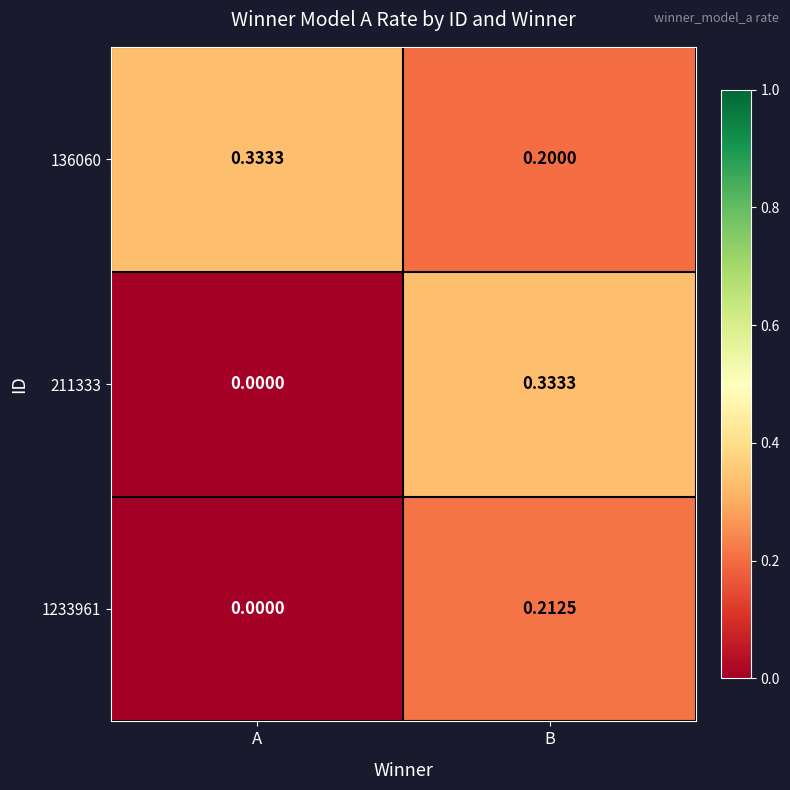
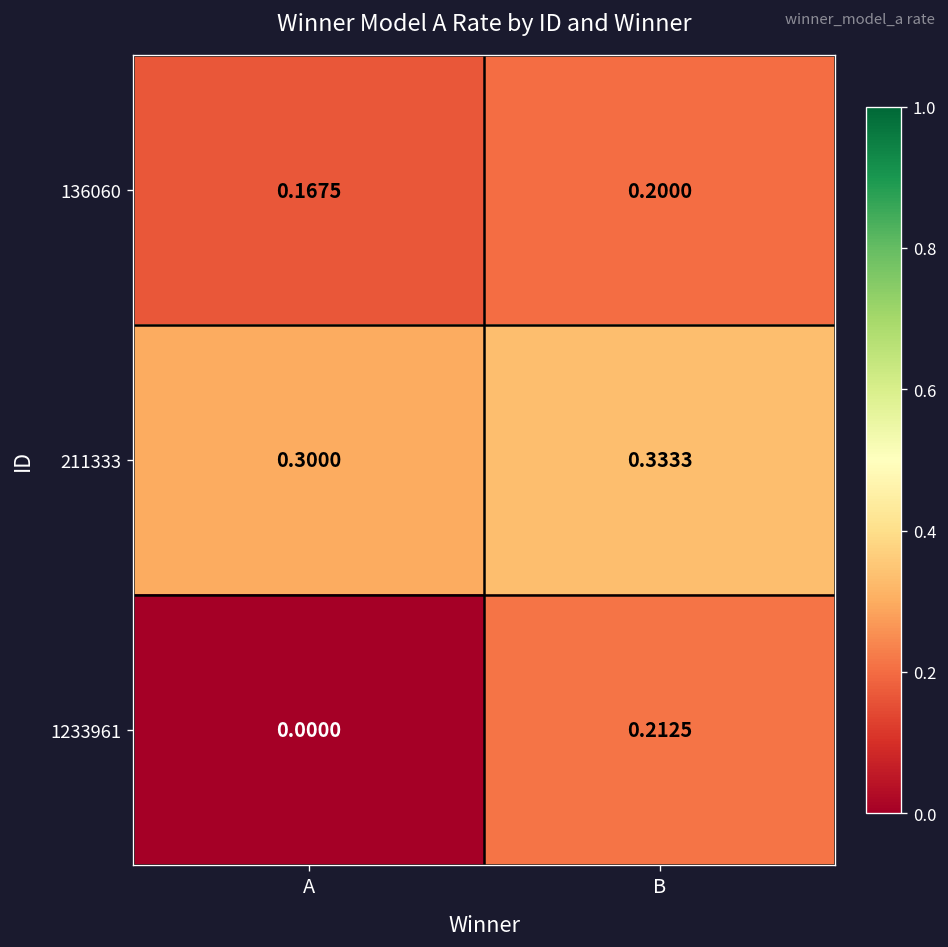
136060, A: 0.3333 -> 0.1675
211333, A: 0.0000 -> 0.3000
